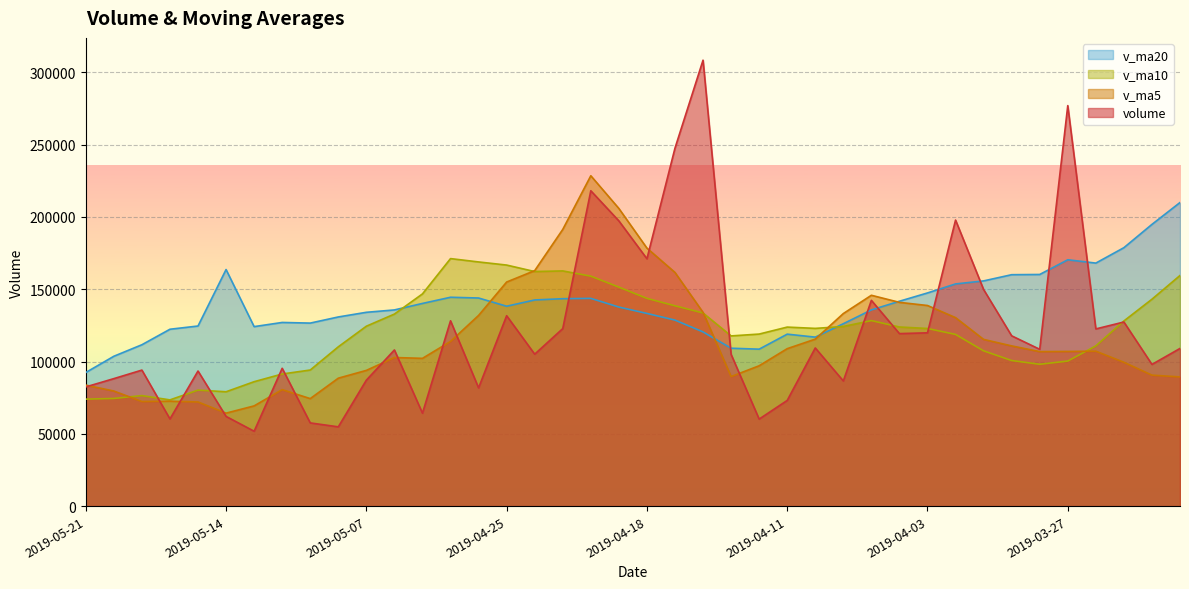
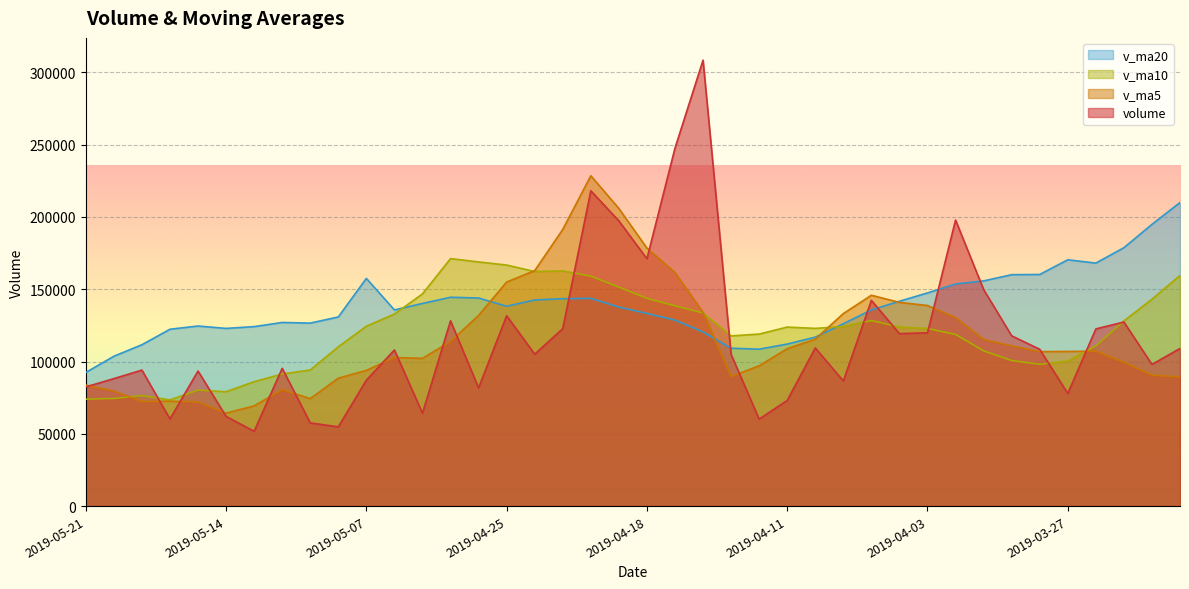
v_ma20, 2019-05-14: 164000 -> 123000
v_ma20, 2019-05-07: 134000 -> 158000
v_ma20, 2019-04-11: 119000 -> 112000
volume, 2019-03-27: 277000 -> 78000
